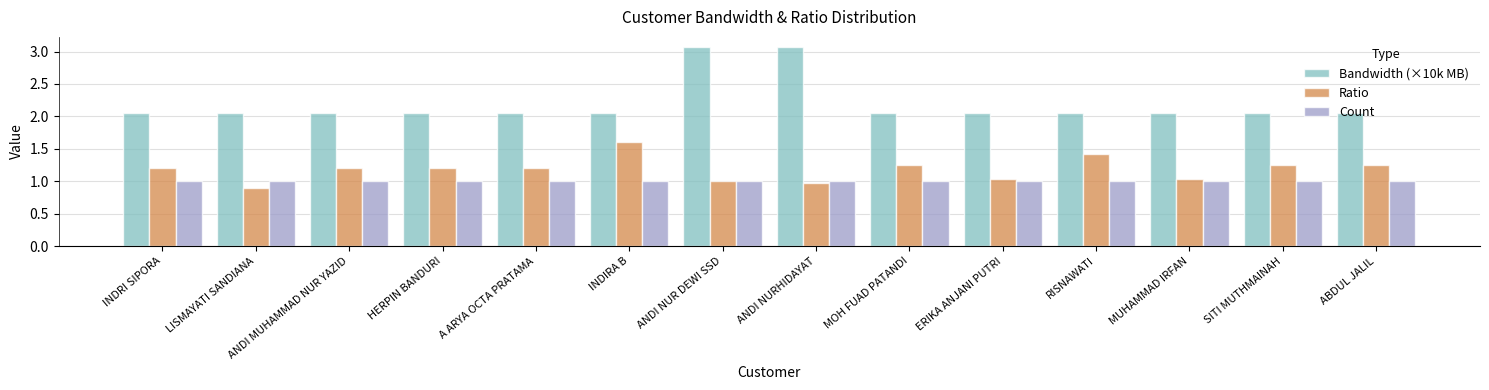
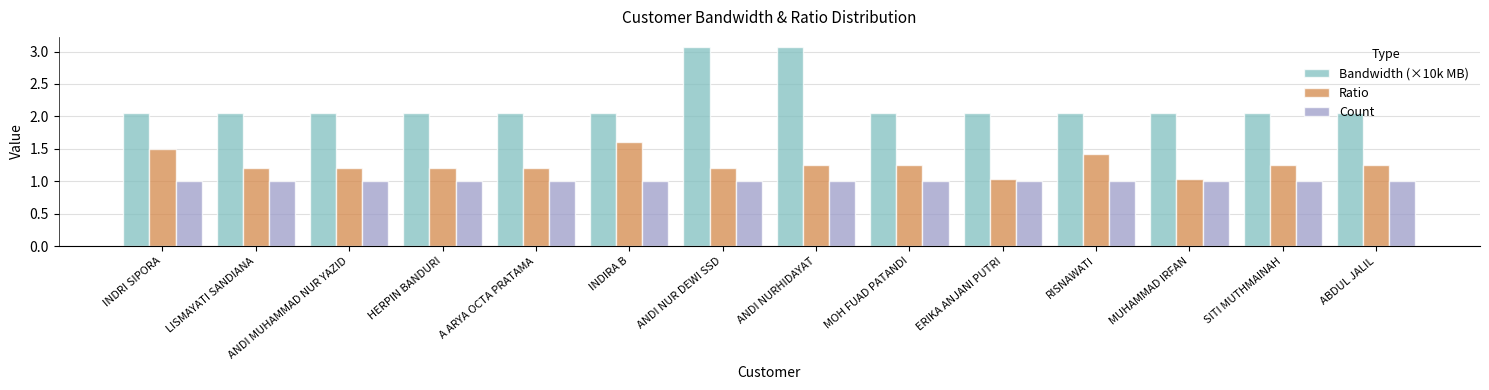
Ratio, INDRI SIPORA: 1.2 -> 1.5
Ratio, LISMAYATI SANDIANA: 0.9 -> 1.2
Ratio, ANDI NUR DEWI SSD: 1.0 -> 1.2
Ratio, ANDI NURHIDAYAT: 1.0 -> 1.3
